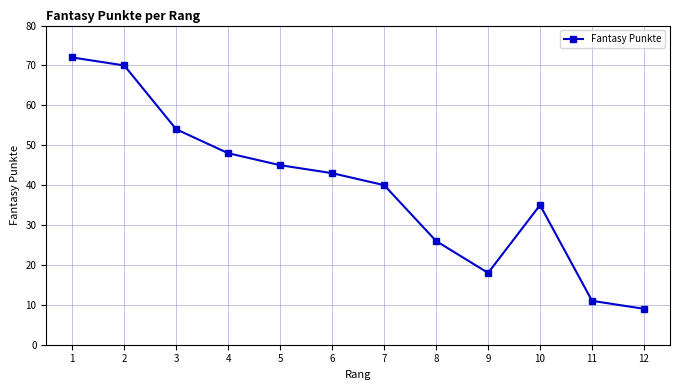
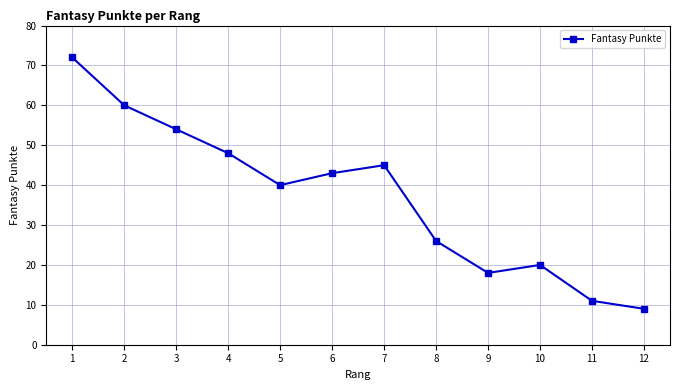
2: 70 -> 60
5: 45 -> 40
7: 40 -> 45
10: 35 -> 20
